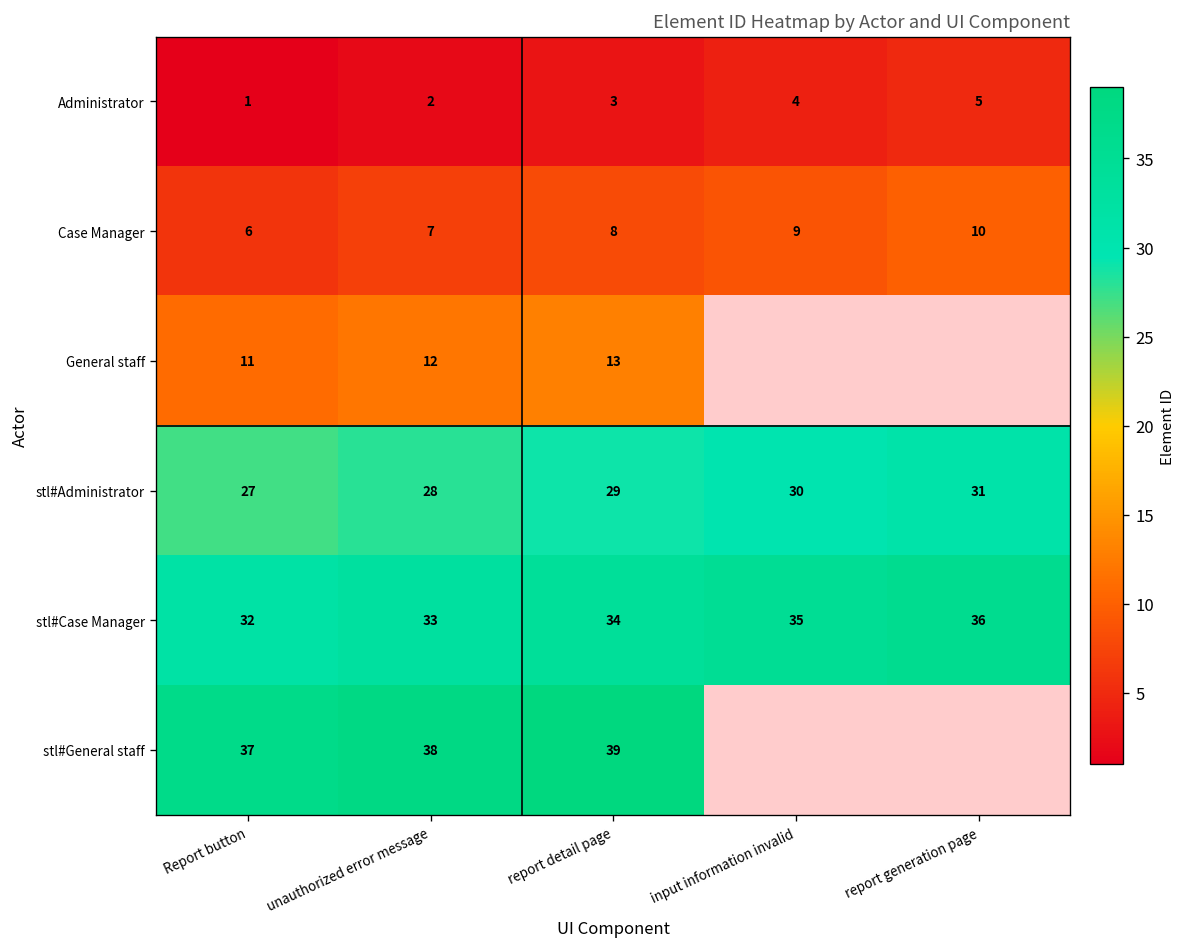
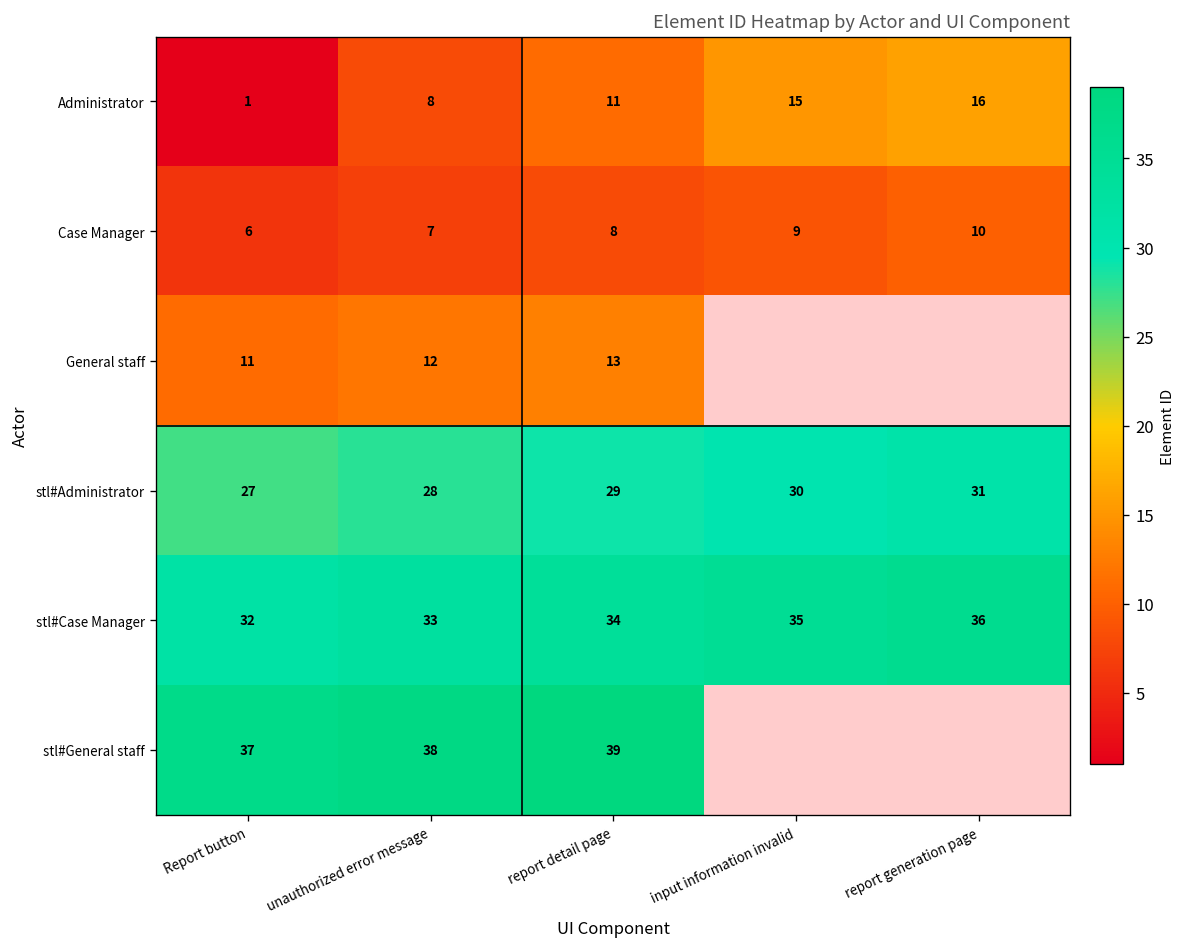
Administrator, unauthorized error message: 2 -> 8
Administrator, report detail page: 3 -> 11
Administrator, input information invalid: 4 -> 15
Administrator, report generation page: 5 -> 16
